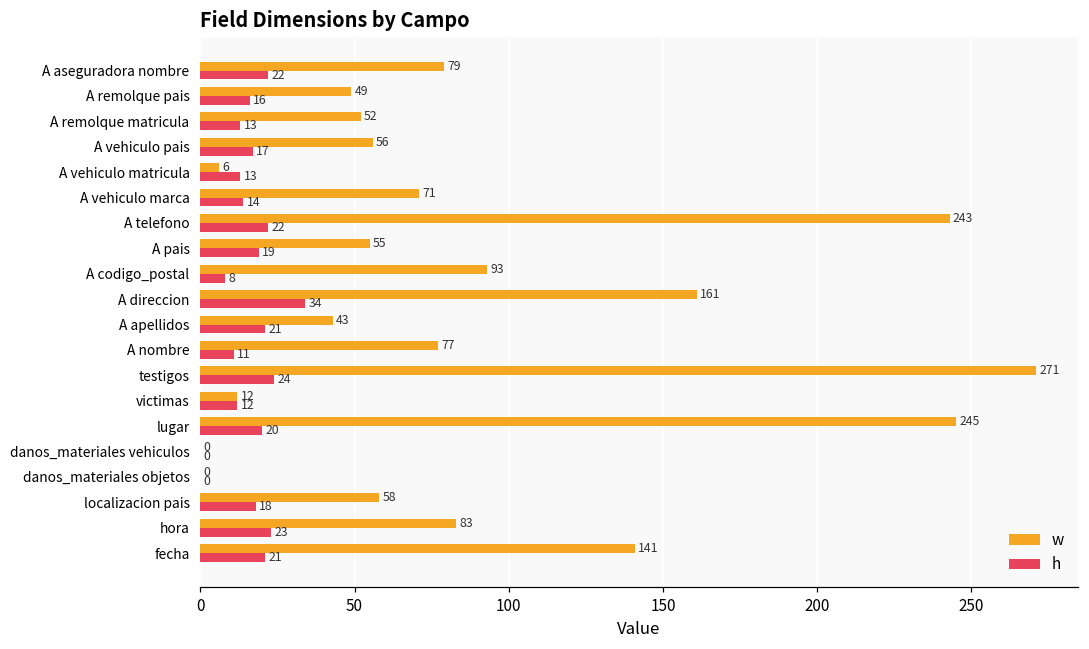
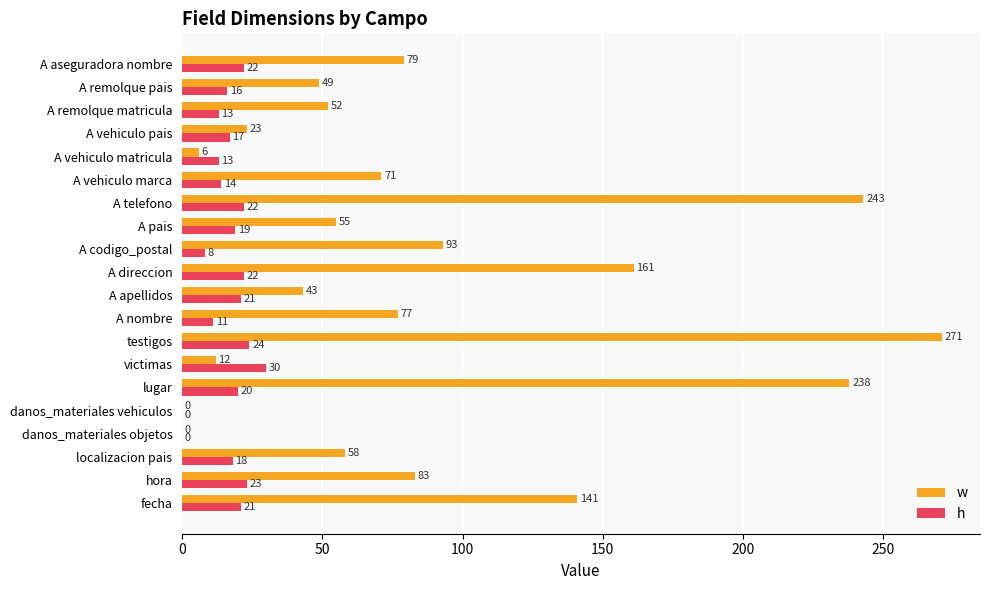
w, A vehiculo pais: 56 -> 23
h, A direccion: 34 -> 22
h, victimas: 12 -> 30
w, lugar: 245 -> 238
